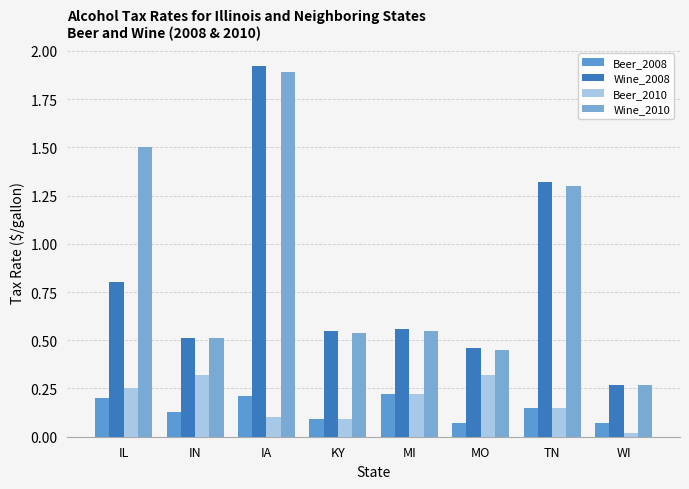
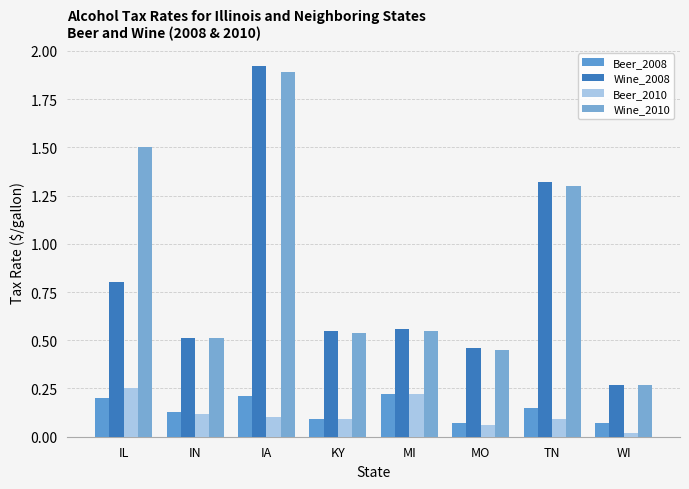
Beer_2010, IN: 0.32 -> 0.12
Beer_2010, MO: 0.32 -> 0.06
Beer_2010, TN: 0.15 -> 0.09
